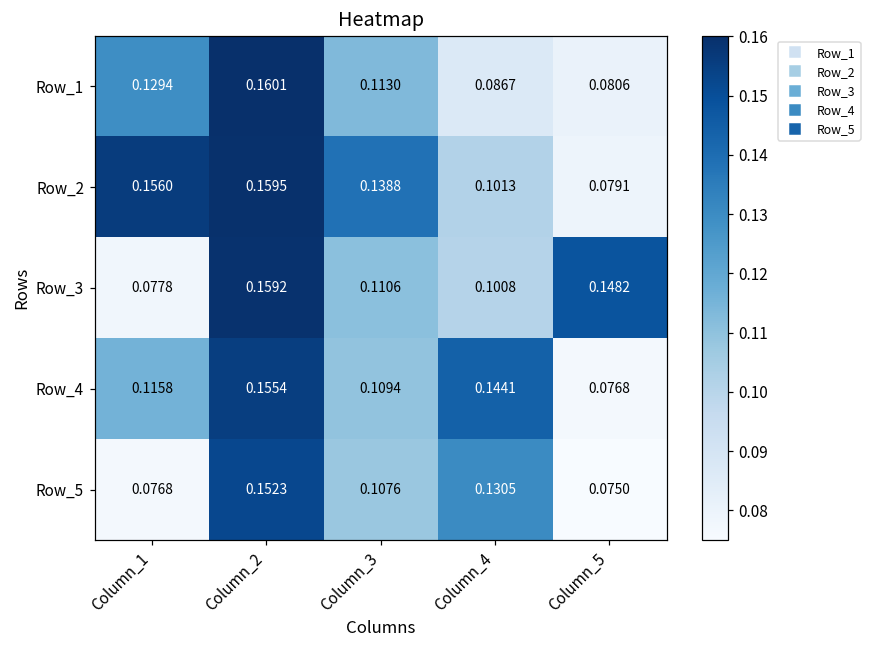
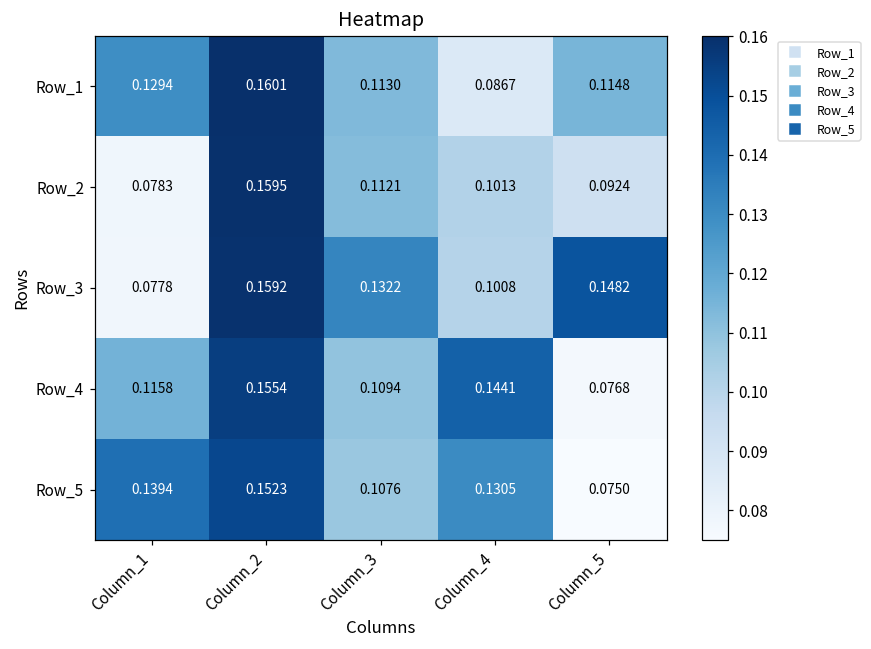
Row_1, Column_5: 0.0806 -> 0.1148
Row_2, Column_1: 0.1560 -> 0.0783
Row_2, Column_3: 0.1388 -> 0.1121
Row_2, Column_5: 0.0791 -> 0.0924
Row_3, Column_3: 0.1106 -> 0.1322
Row_5, Column_1: 0.0768 -> 0.1394
